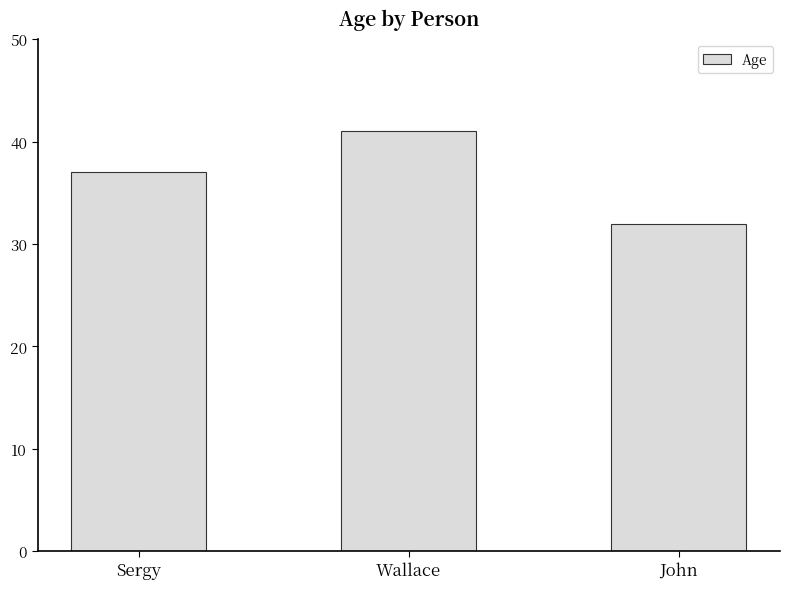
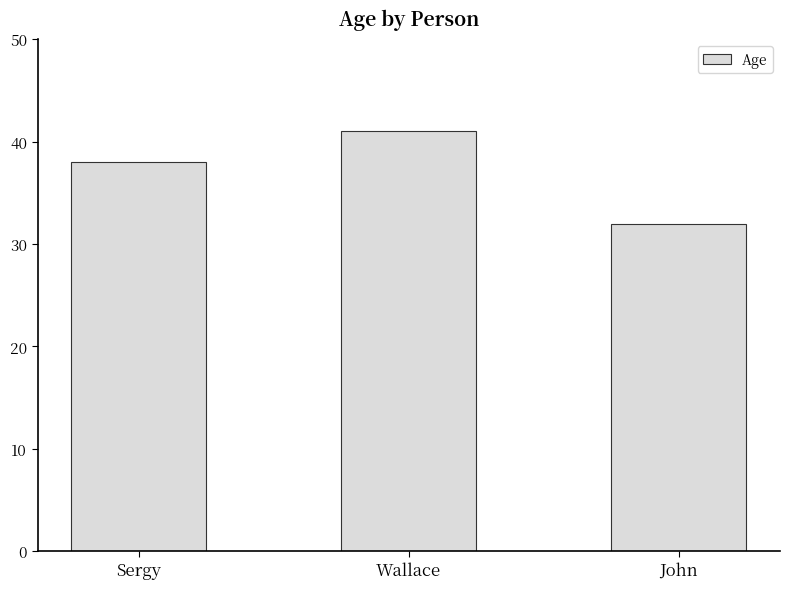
Sergy: 37 -> 38
